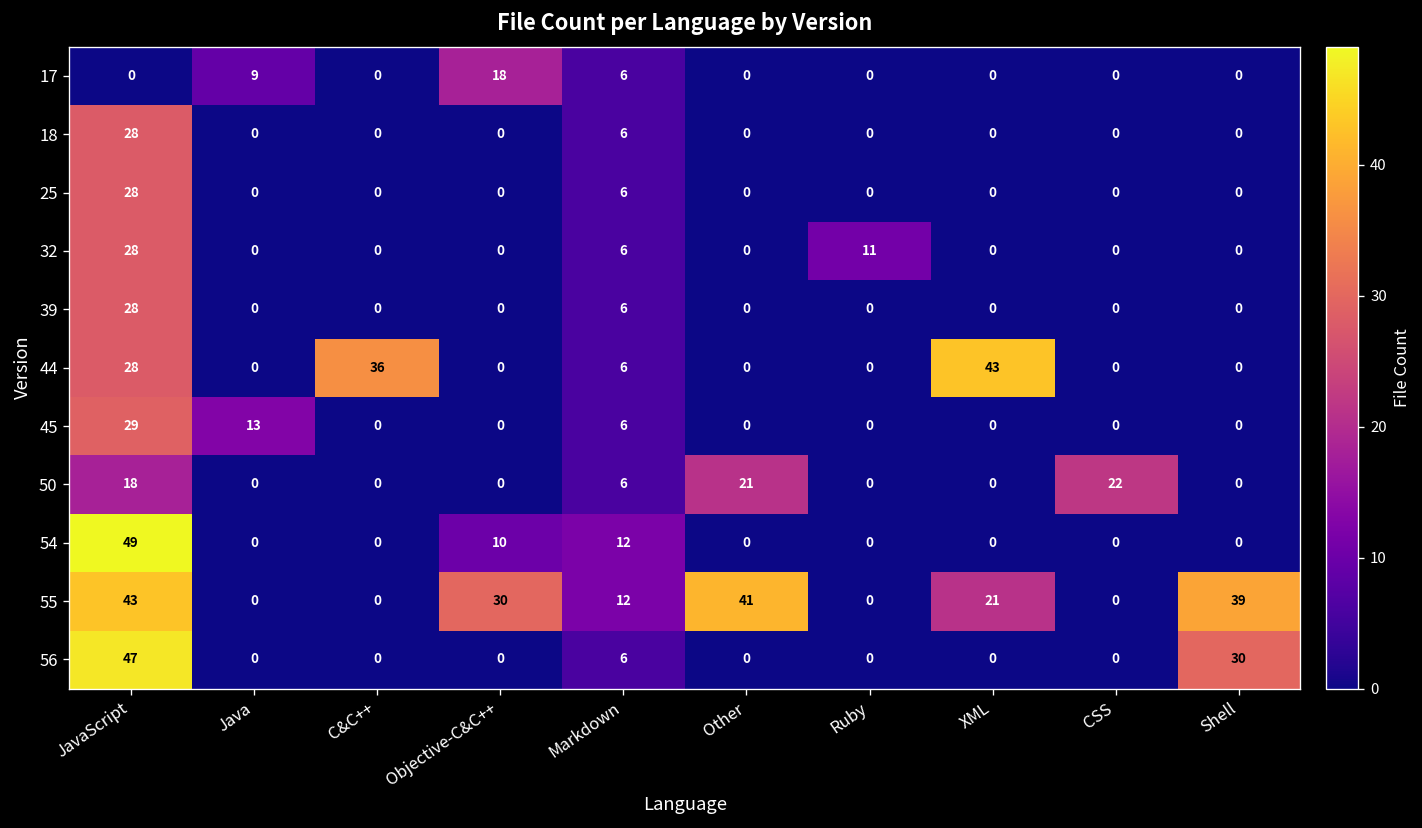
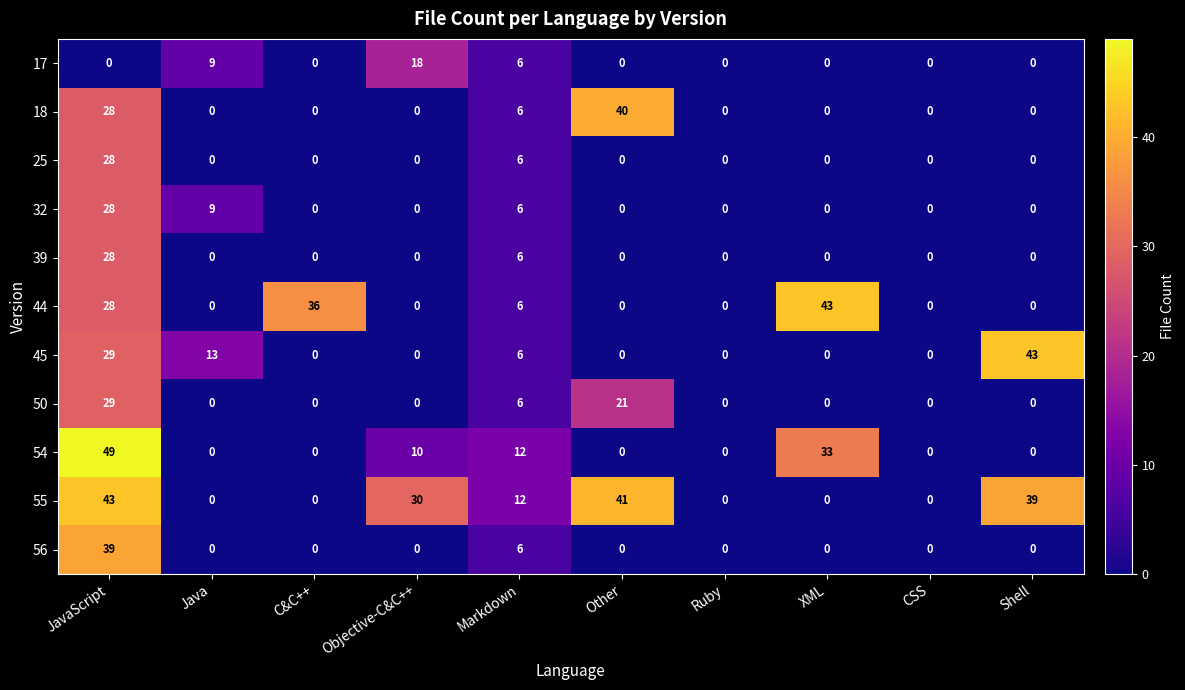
18, Other: 0 -> 40
32, Java: 0 -> 9
32, Ruby: 11 -> 0
45, Shell: 0 -> 43
50, JavaScript: 18 -> 29
50, CSS: 22 -> 0
54, XML: 0 -> 33
55, XML: 21 -> 0
56, JavaScript: 47 -> 39
56, Shell: 30 -> 0
